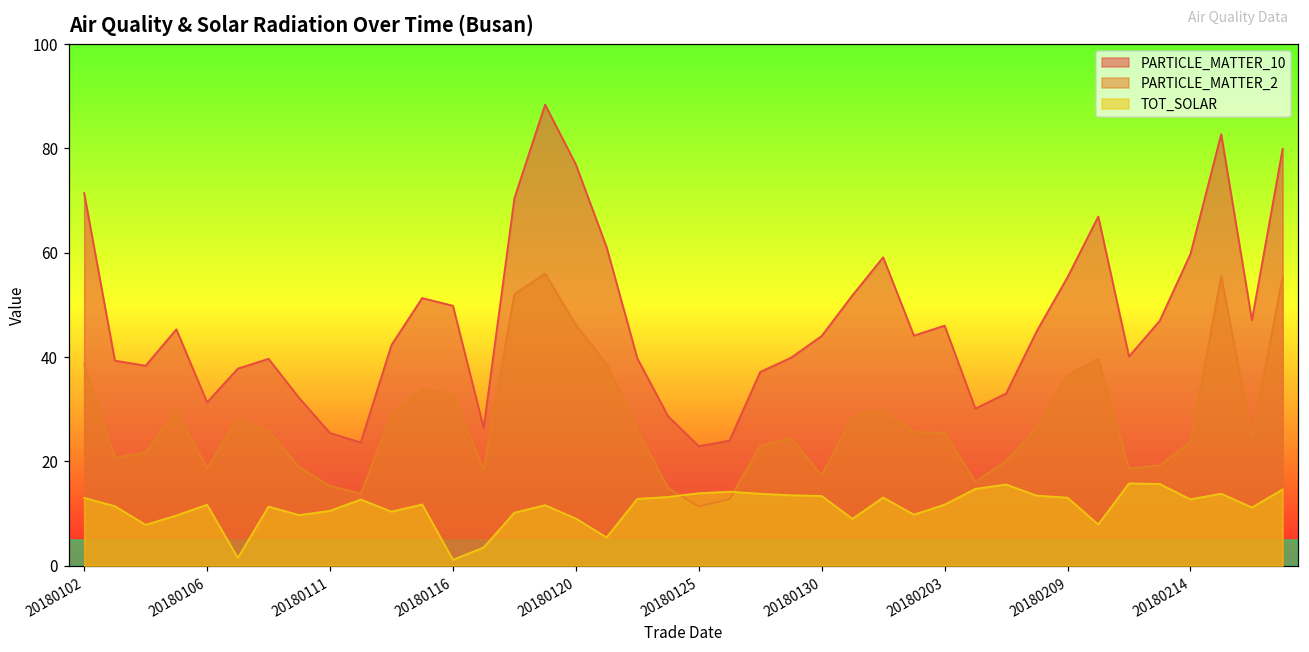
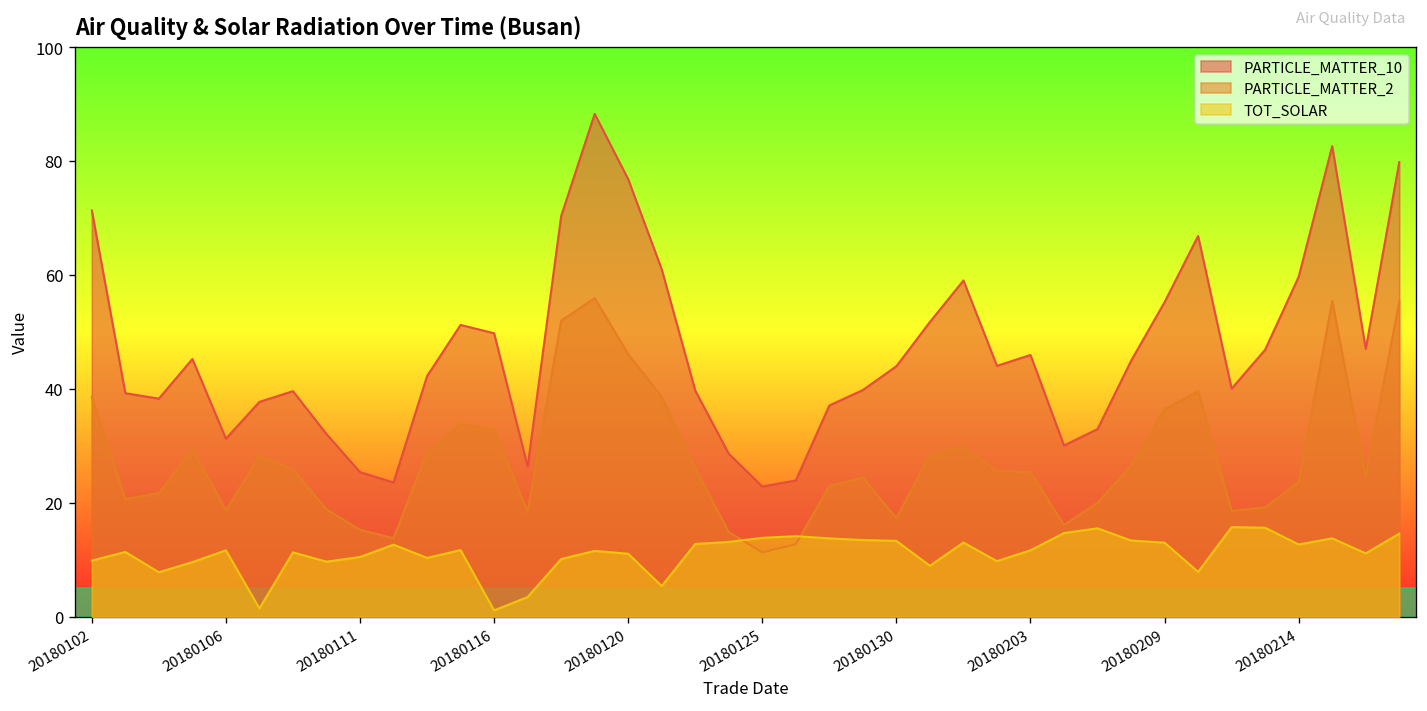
TOT_SOLAR, 20180102: 13 -> 10
TOT_SOLAR, 20180120: 9 -> 11
